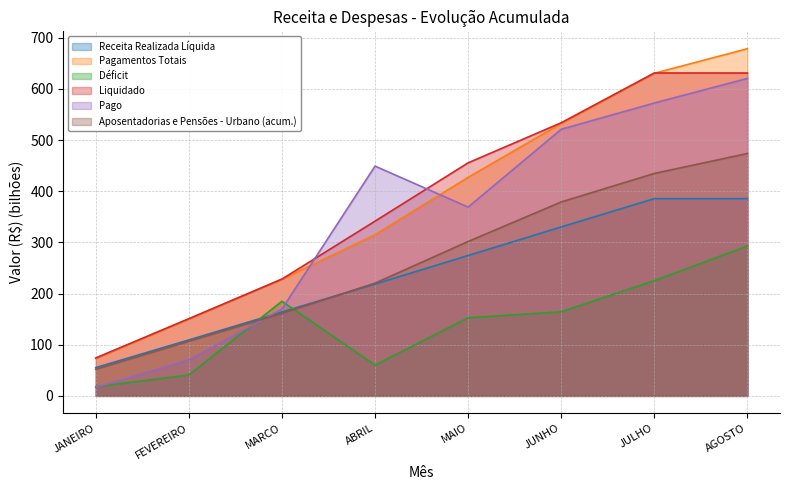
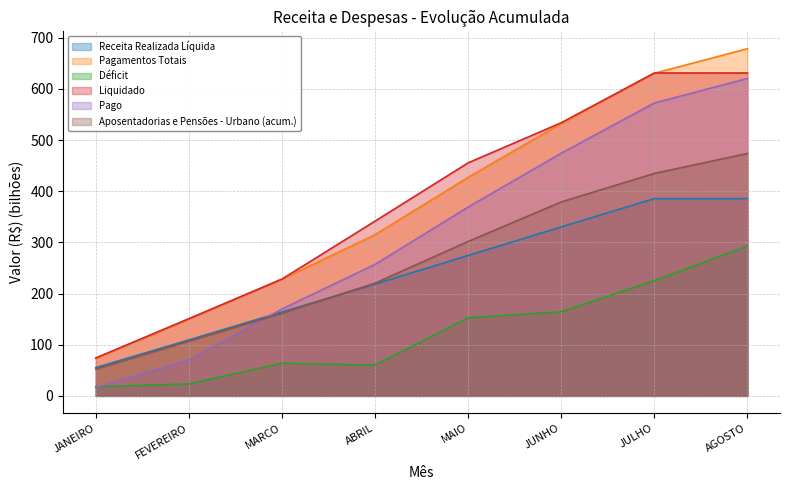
Déficit, FEVEREIRO: 40 -> 20
Déficit, MARCO: 180 -> 60
Pago, ABRIL: 450 -> 260
Pago, JUNHO: 520 -> 470
